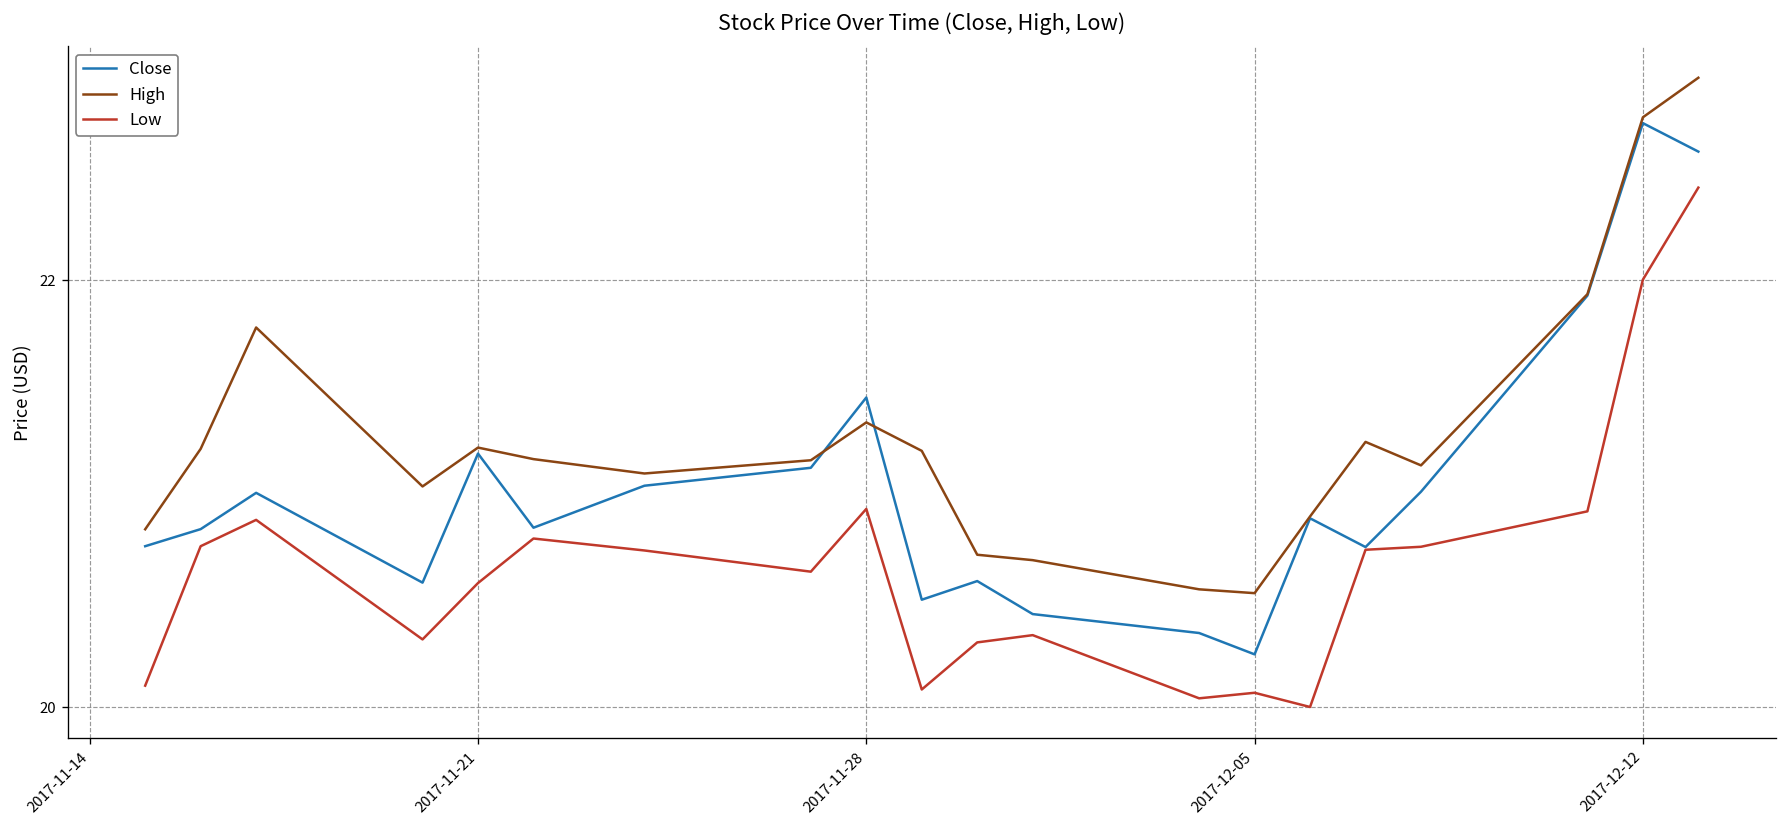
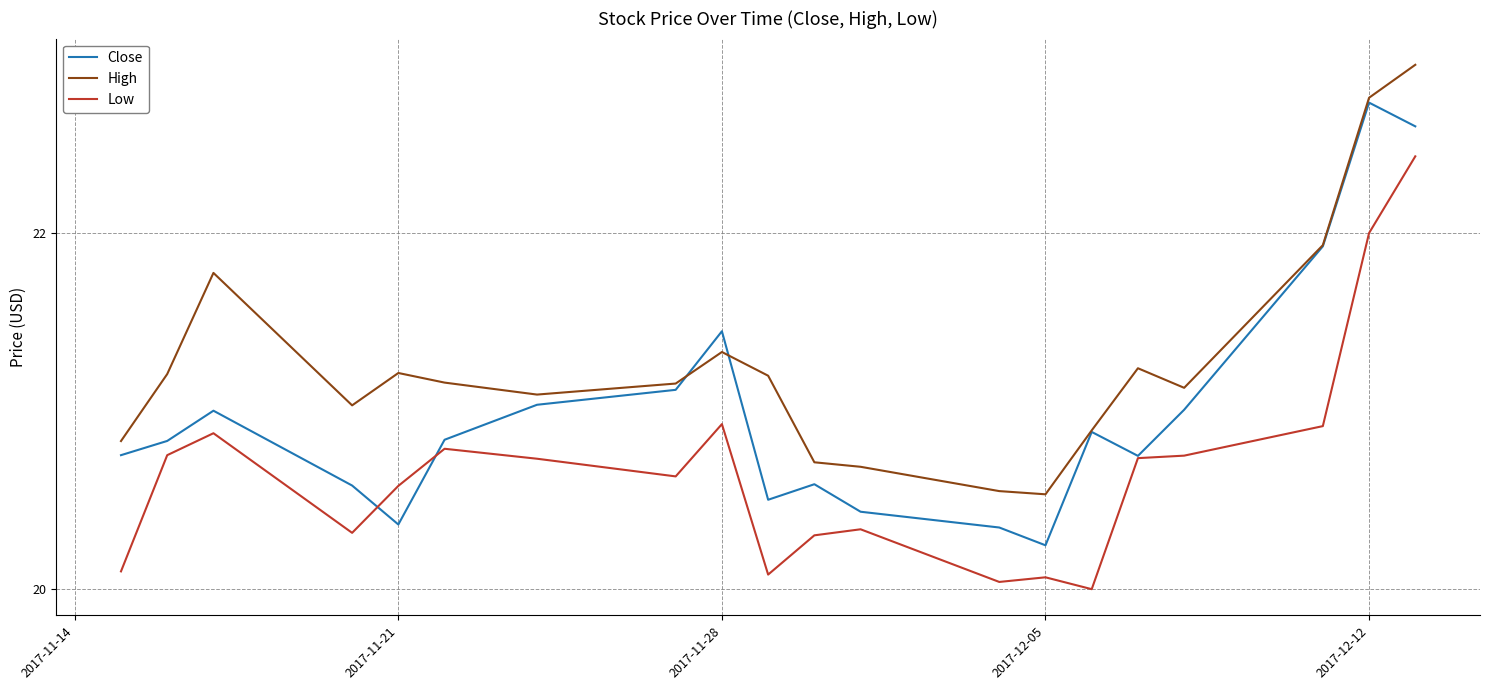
Close, 2017-11-21: 21.19 -> 20.36
